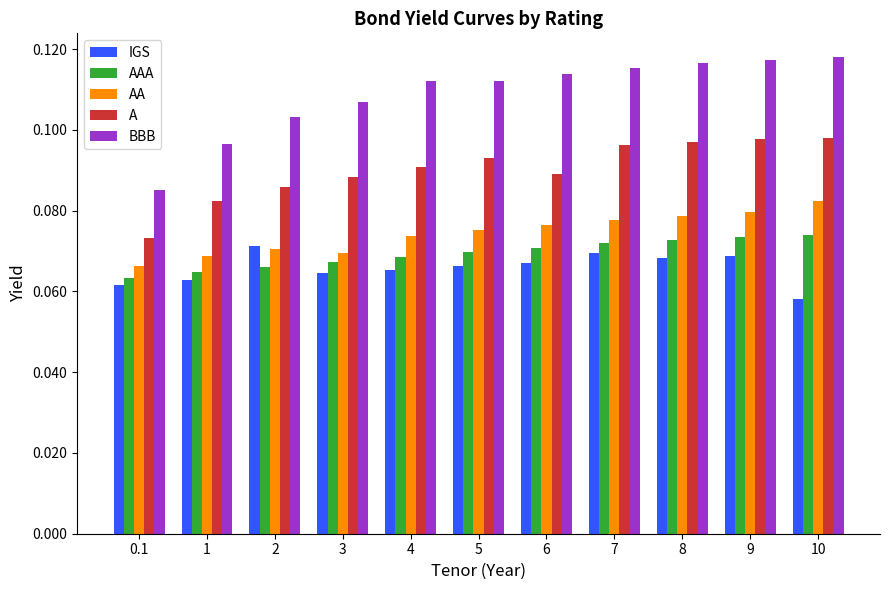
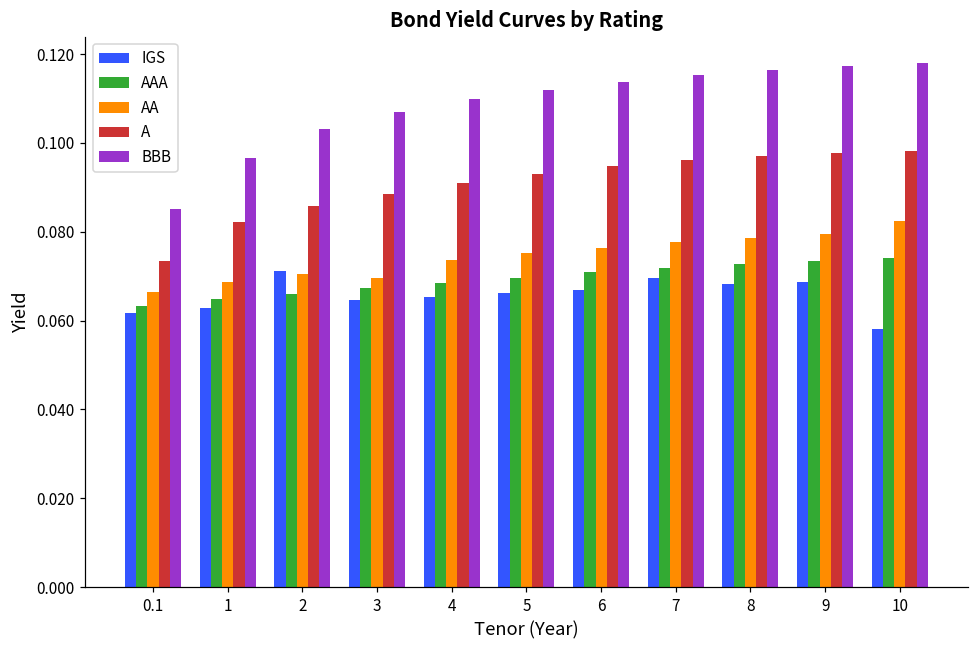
BBB, 4: 0.112 -> 0.110
A, 6: 0.089 -> 0.095
